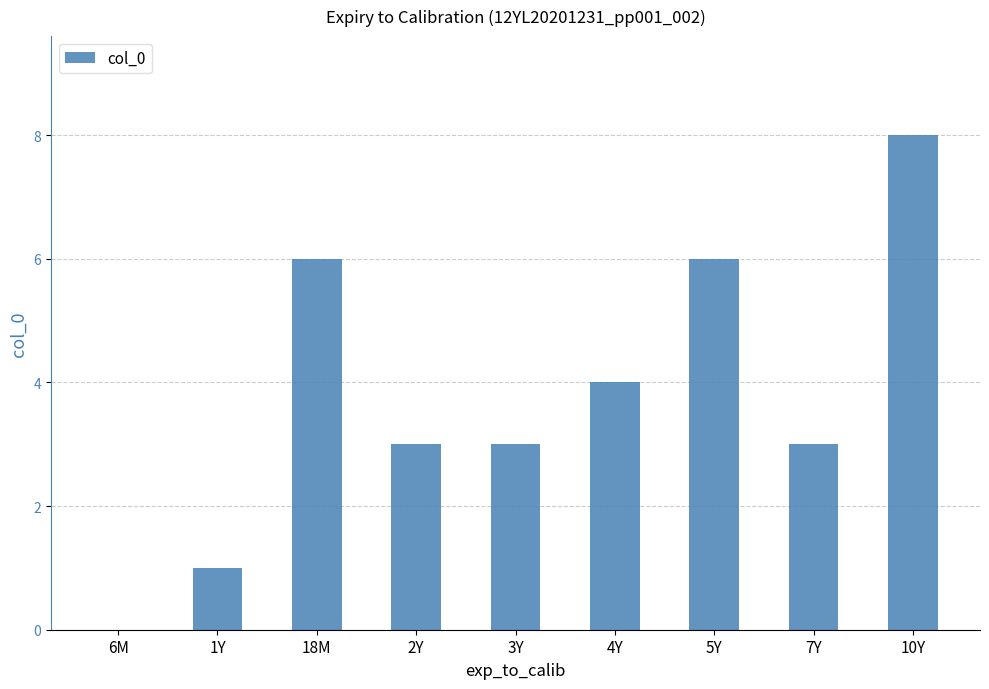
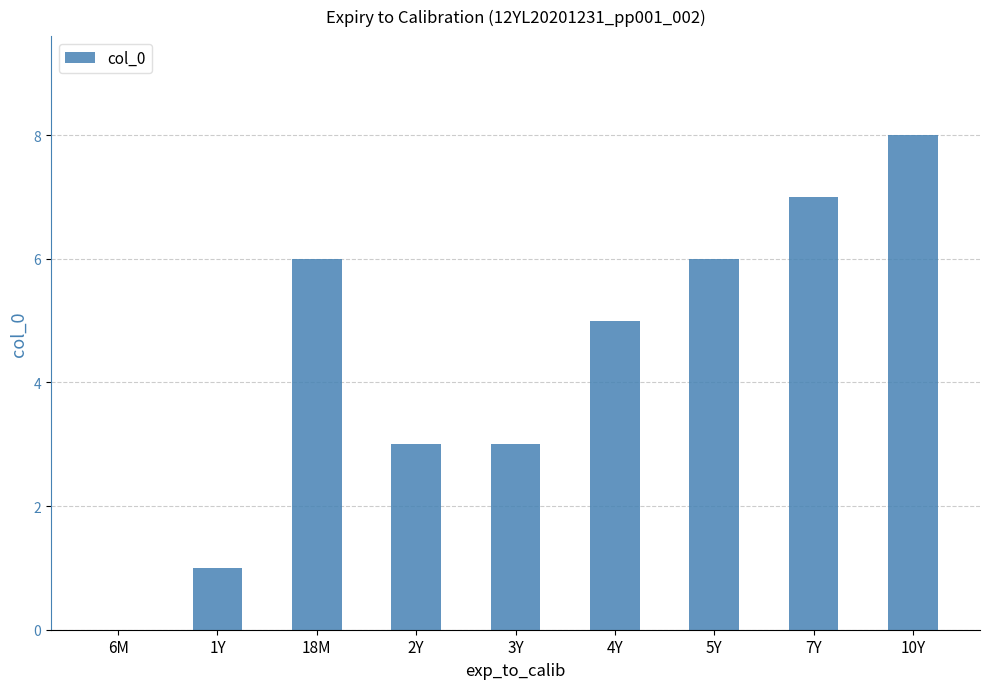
4Y: 4 -> 5
7Y: 3 -> 7
